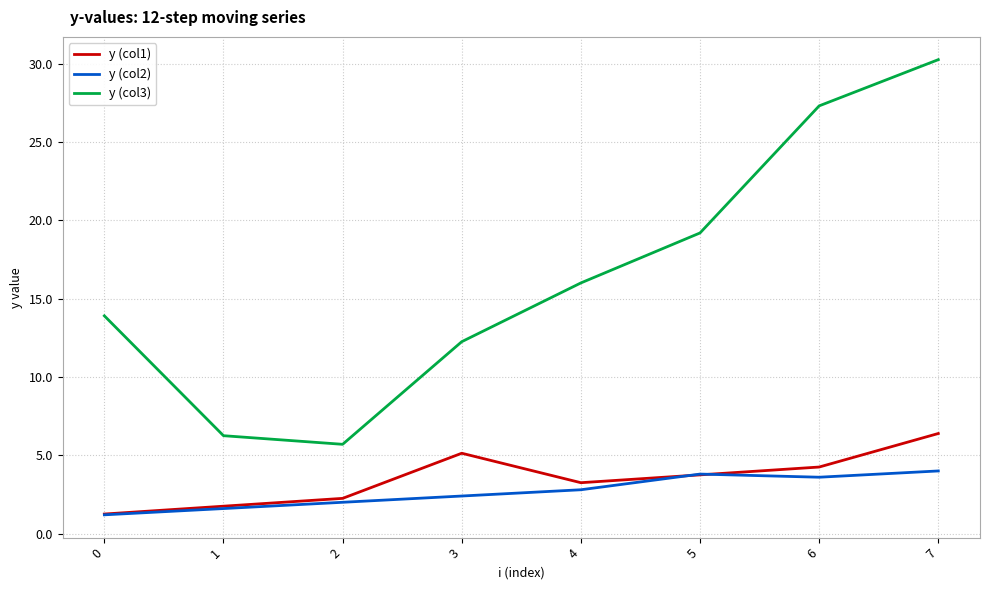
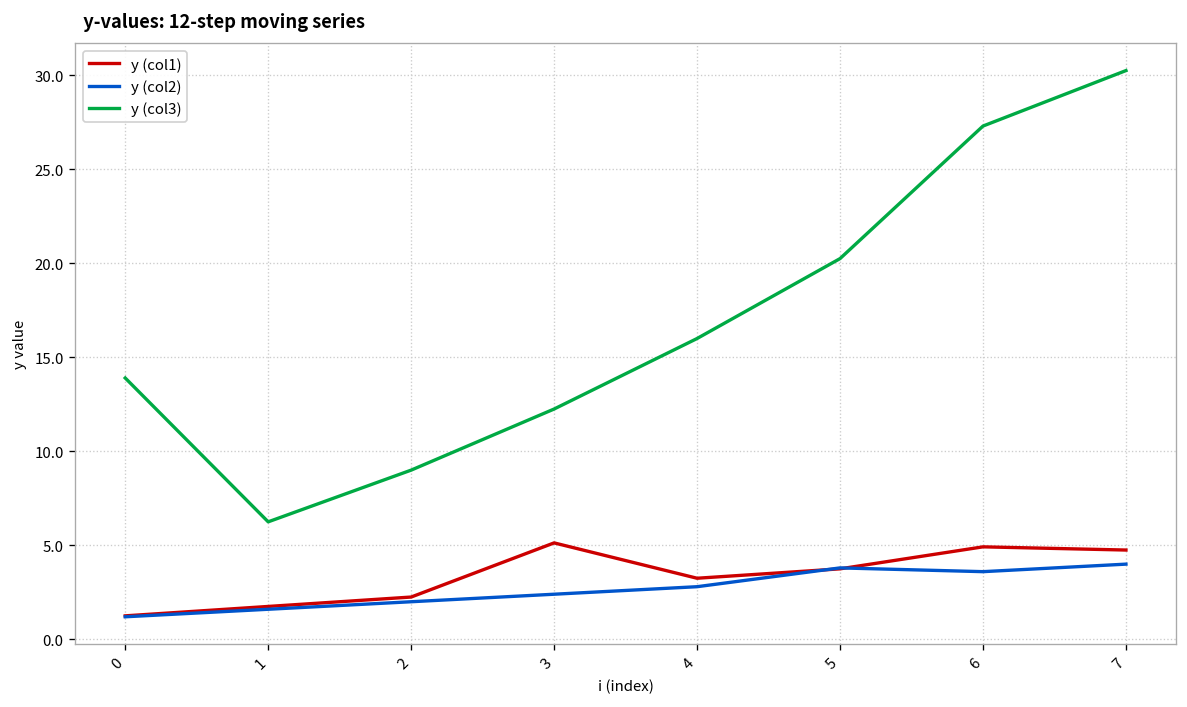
y (col3), 2: 5.7 -> 9.0
y (col3), 5: 19.2 -> 20.3
y (col1), 6: 4.3 -> 4.9
y (col1), 7: 6.4 -> 4.8
